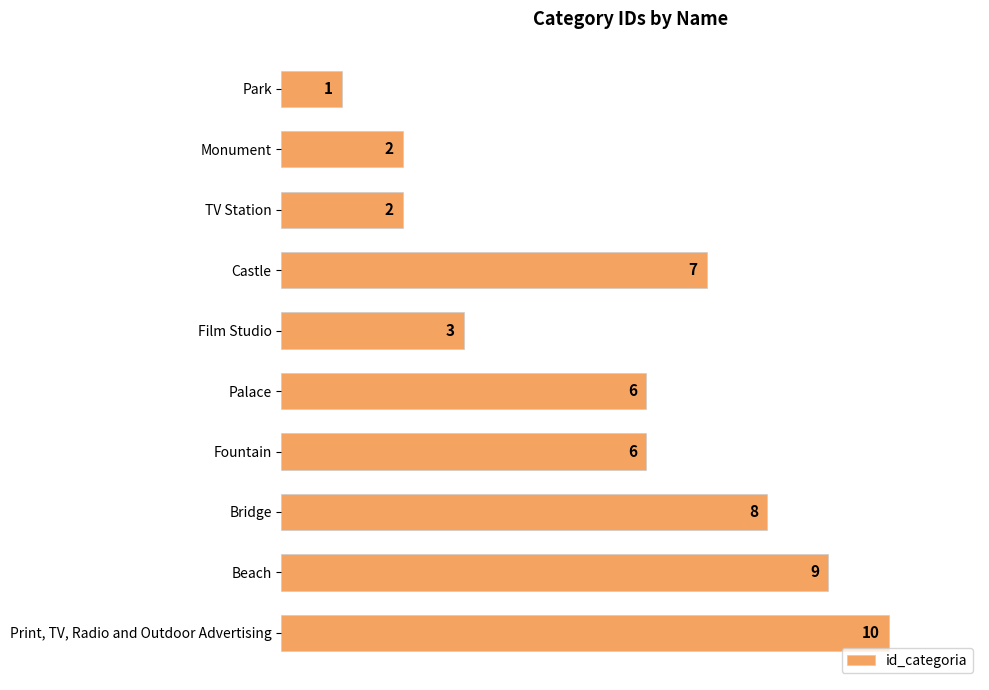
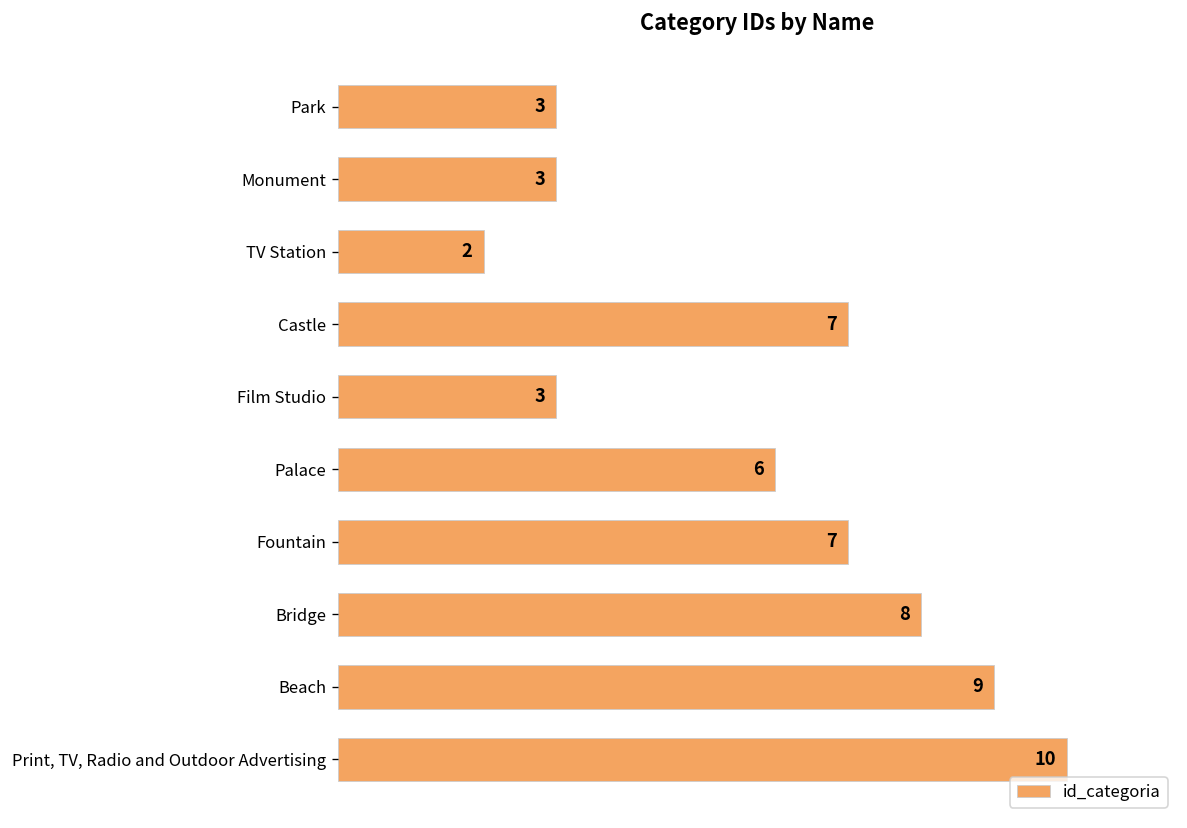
Park: 1 -> 3
Monument: 2 -> 3
Fountain: 6 -> 7
